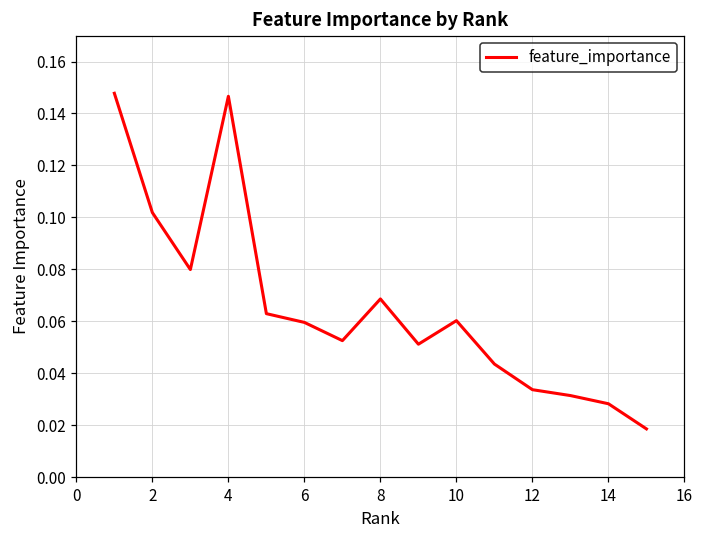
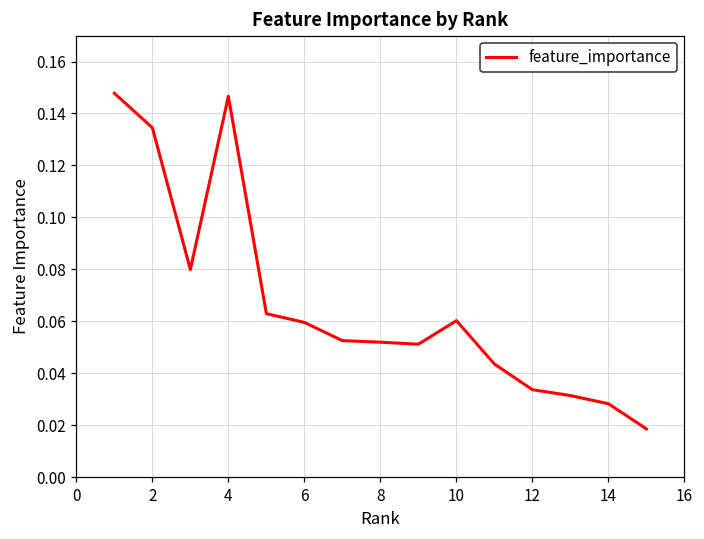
2: 0.102 -> 0.135
8: 0.069 -> 0.052
